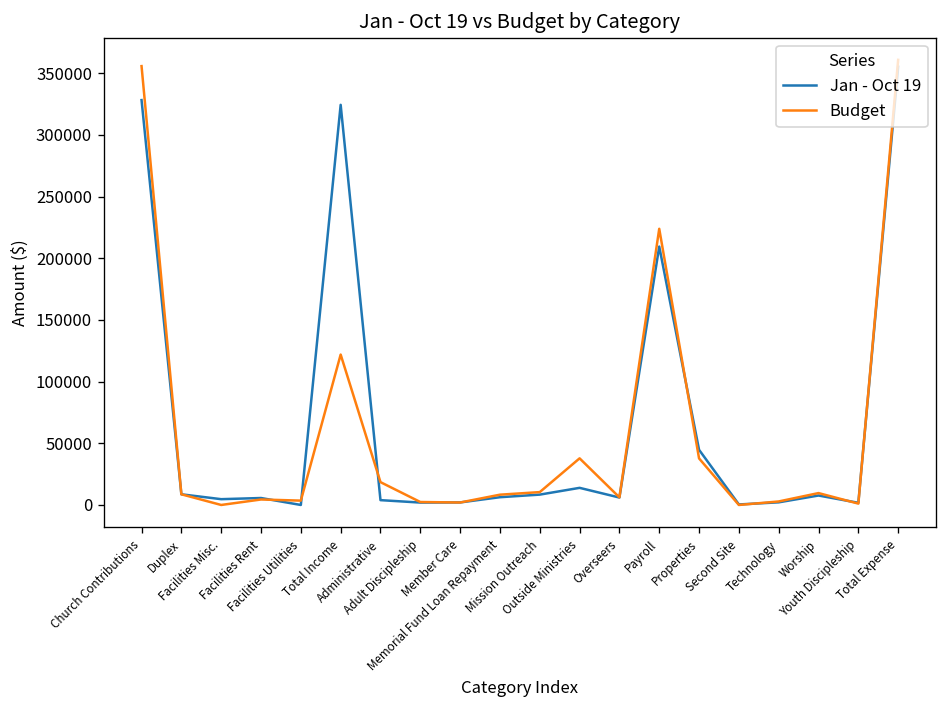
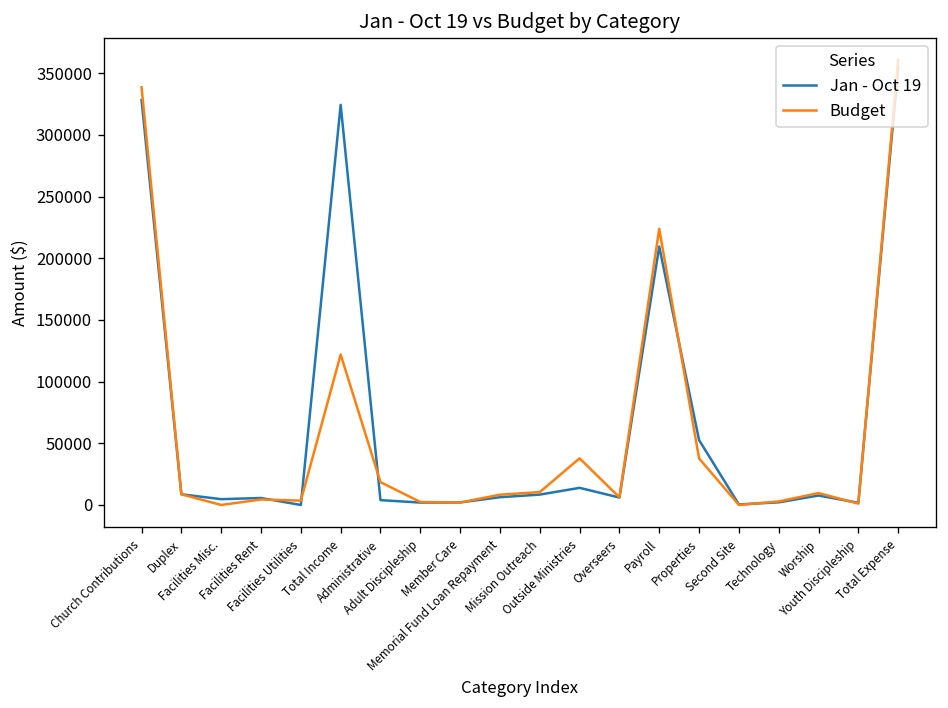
Budget, Church Contributions: 356000 -> 339000
Jan - Oct 19, Properties: 45000 -> 53000
